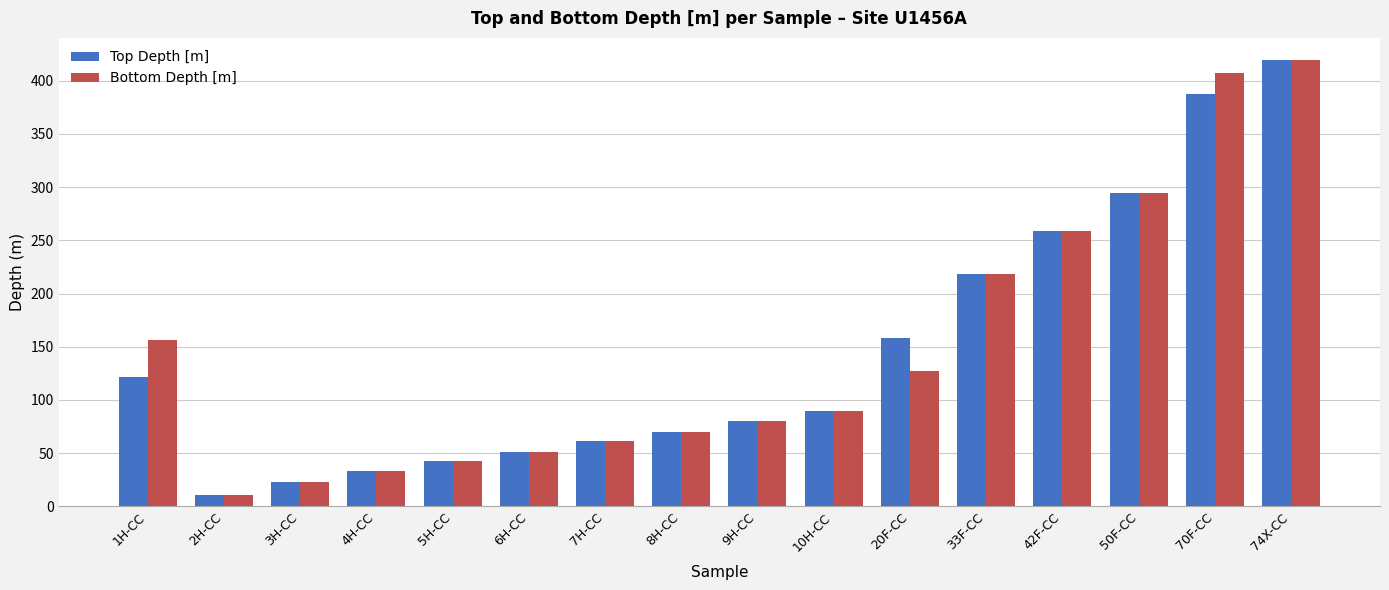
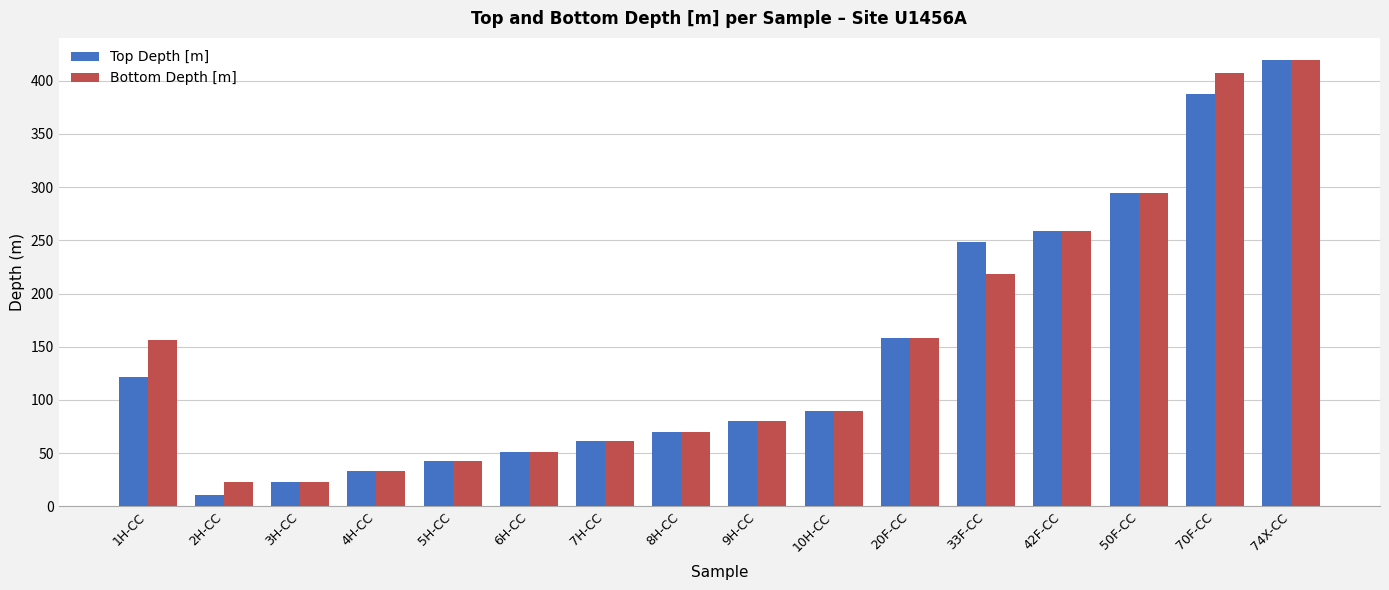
Bottom Depth [m], 2H-CC: 10 -> 23
Bottom Depth [m], 20F-CC: 127 -> 158
Top Depth [m], 33F-CC: 219 -> 249
